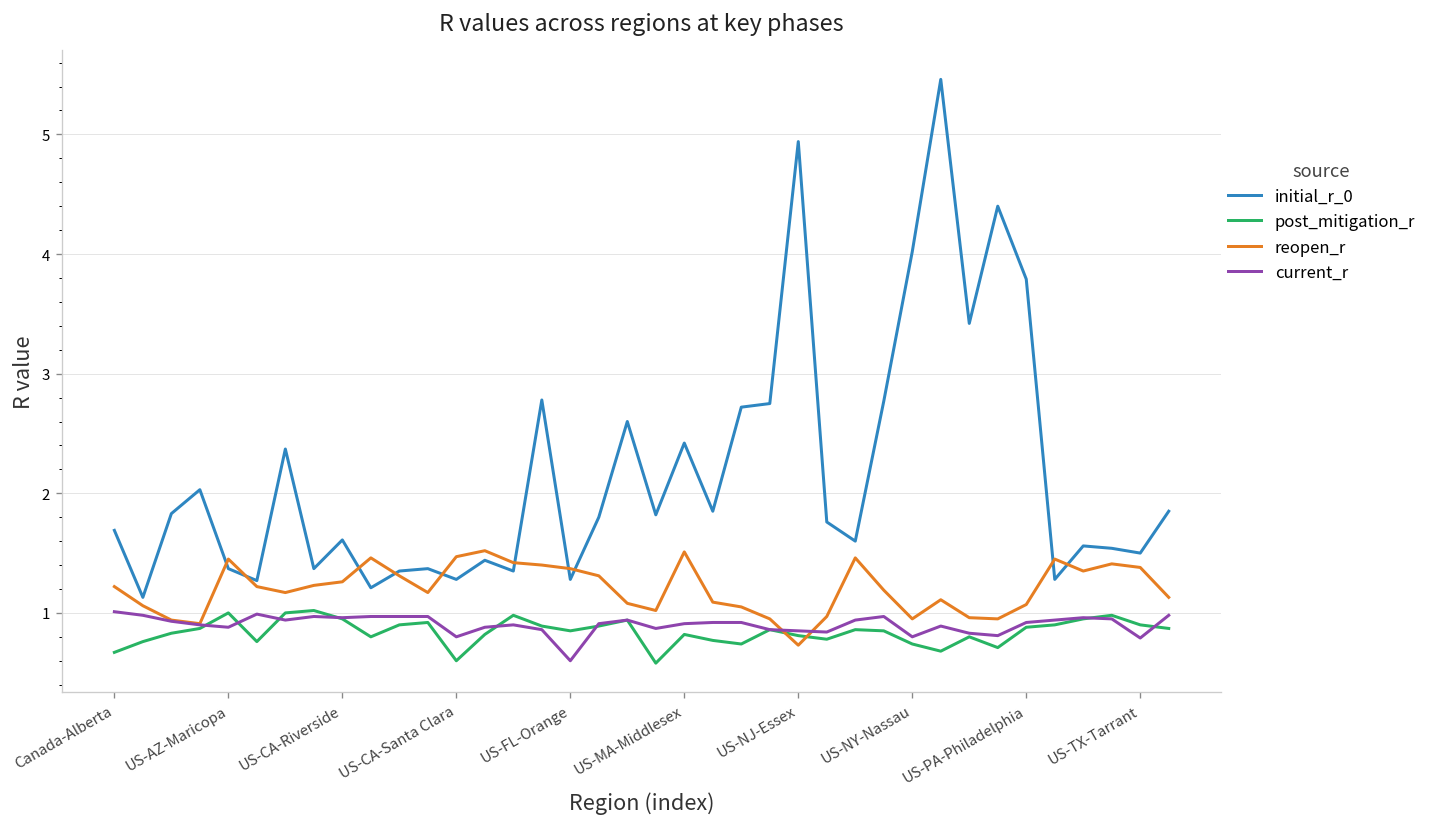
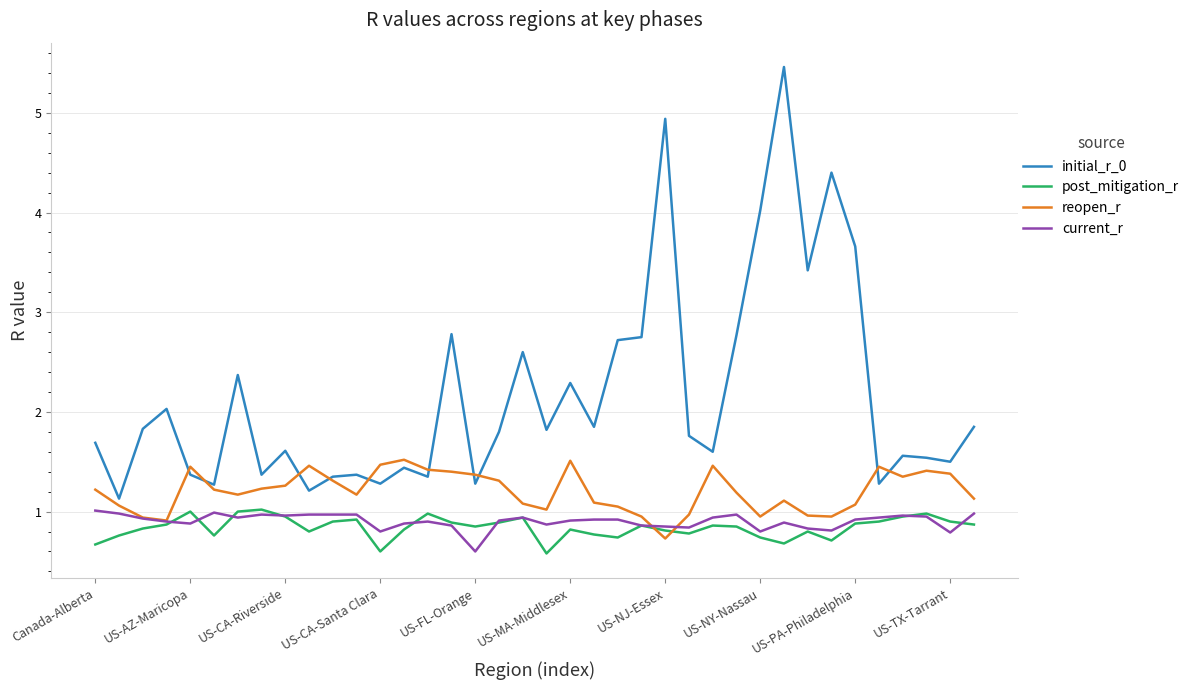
initial_r_0, US-MA-Middlesex: 2.4 -> 2.3
initial_r_0, US-PA-Philadelphia: 3.8 -> 3.7
